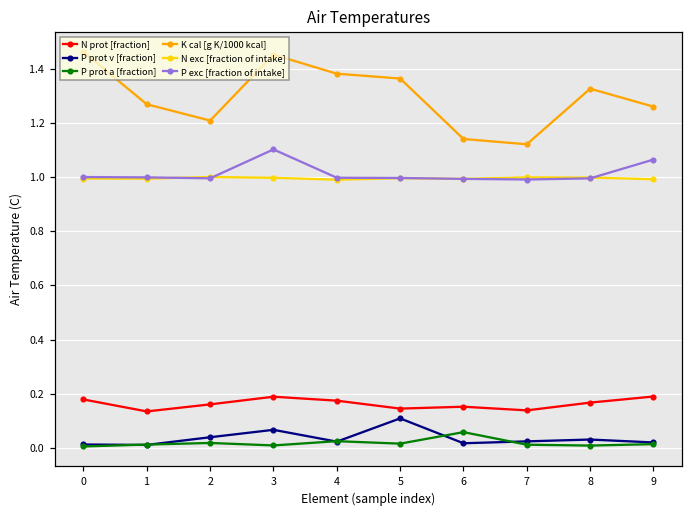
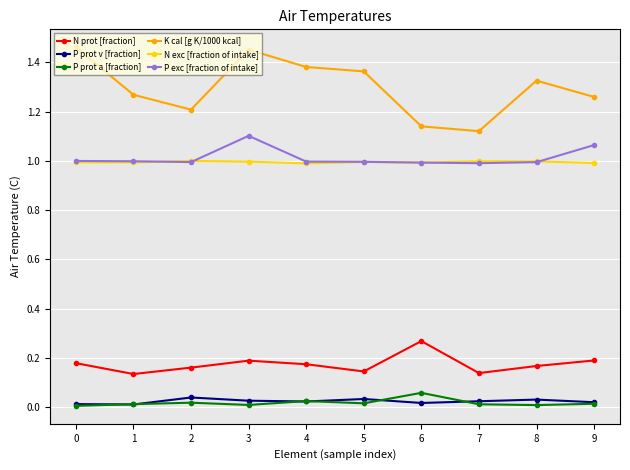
P prot v [fraction], 3: 0.07 -> 0.03
P prot v [fraction], 5: 0.11 -> 0.03
N prot [fraction], 6: 0.15 -> 0.27
